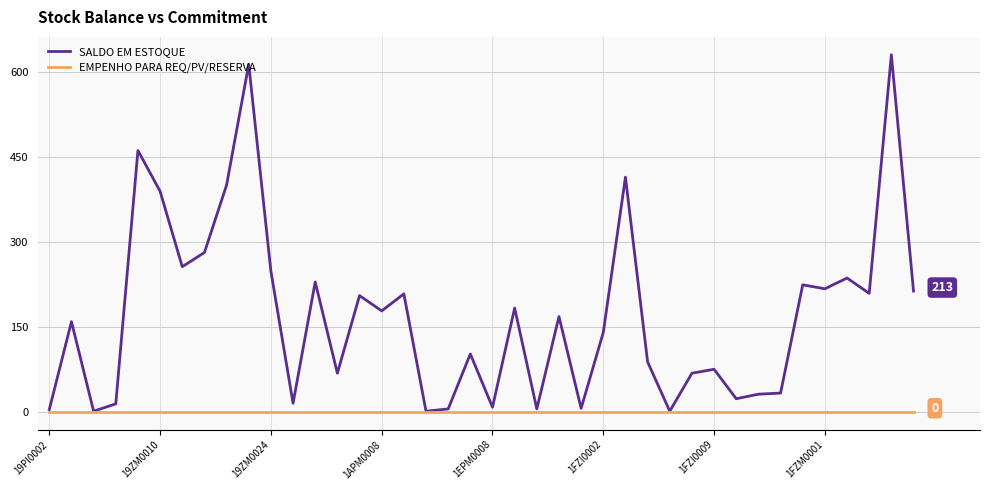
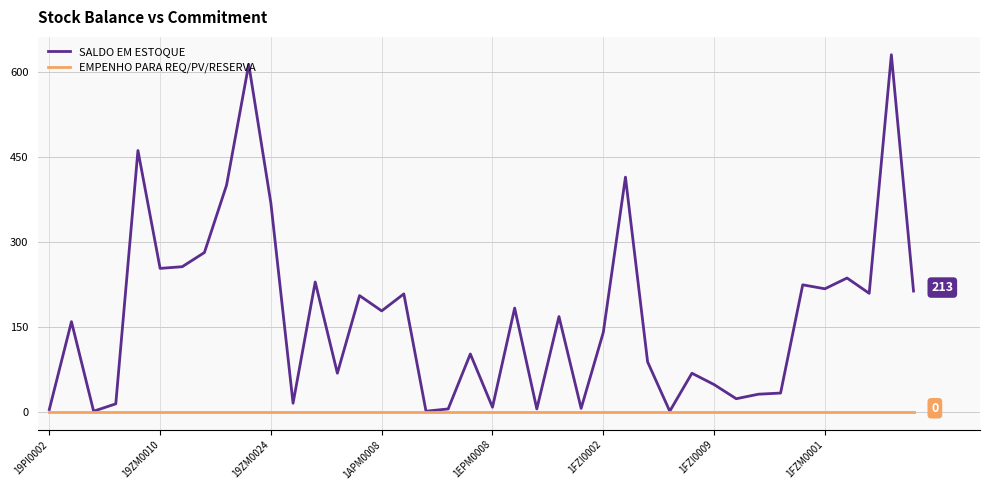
SALDO EM ESTOQUE, 19ZM0010: 390 -> 250
SALDO EM ESTOQUE, 19ZM0024: 250 -> 370
SALDO EM ESTOQUE, 1FZI0009: 80 -> 50
